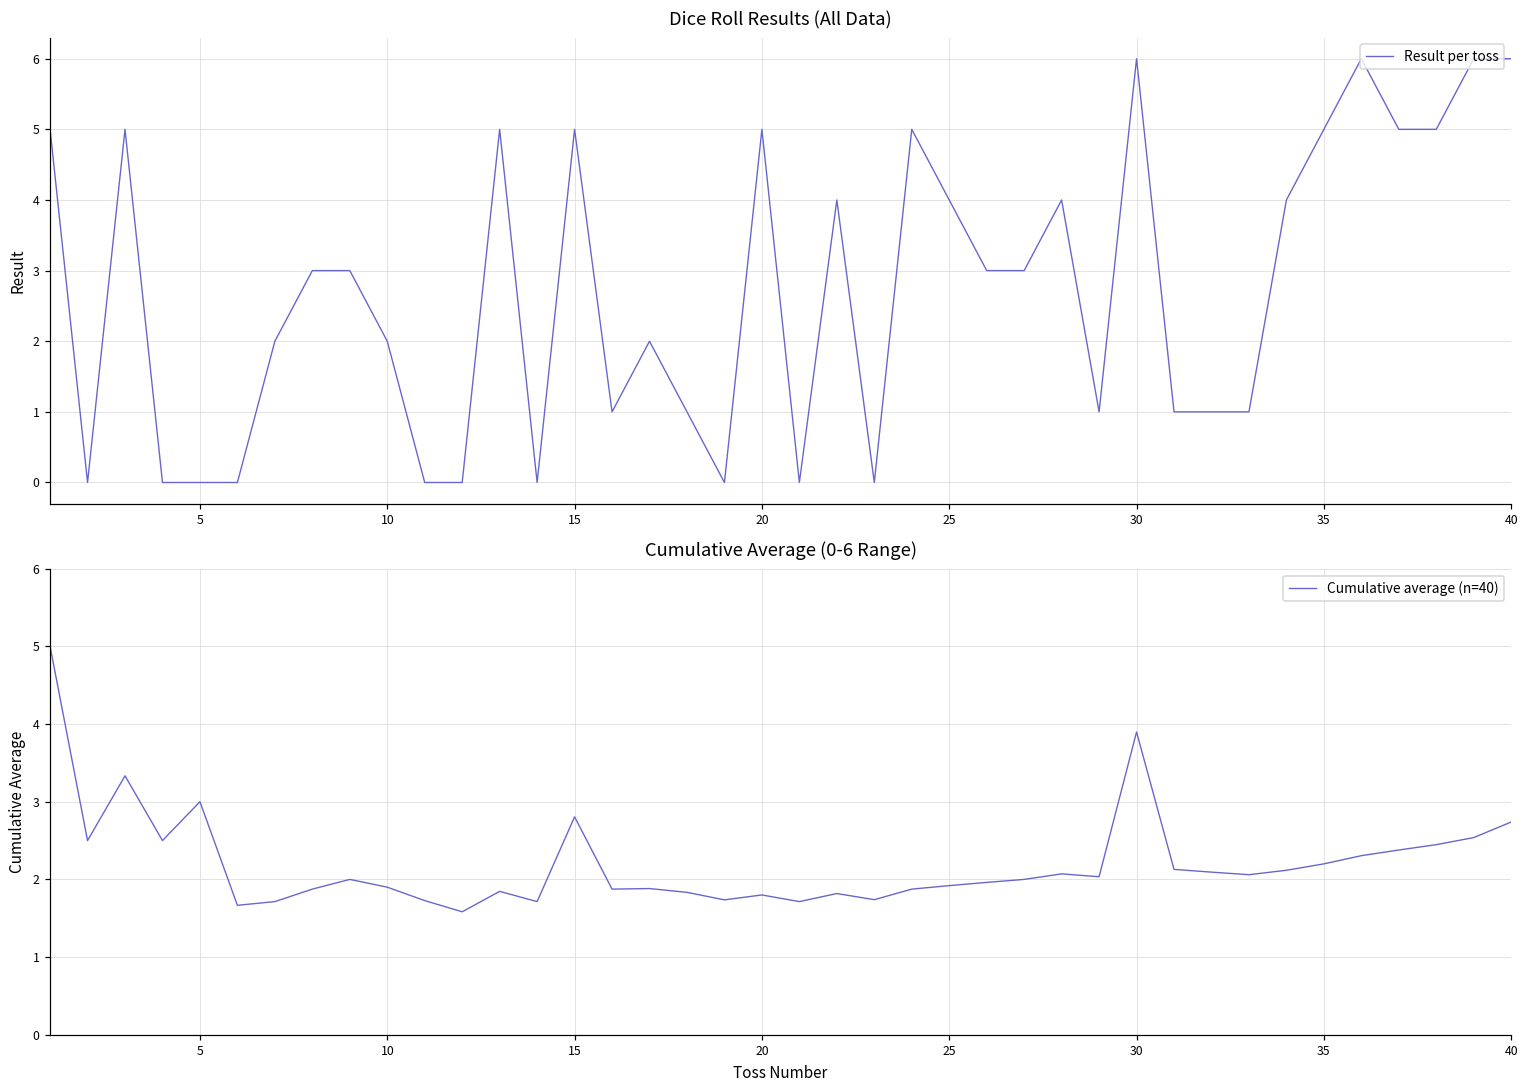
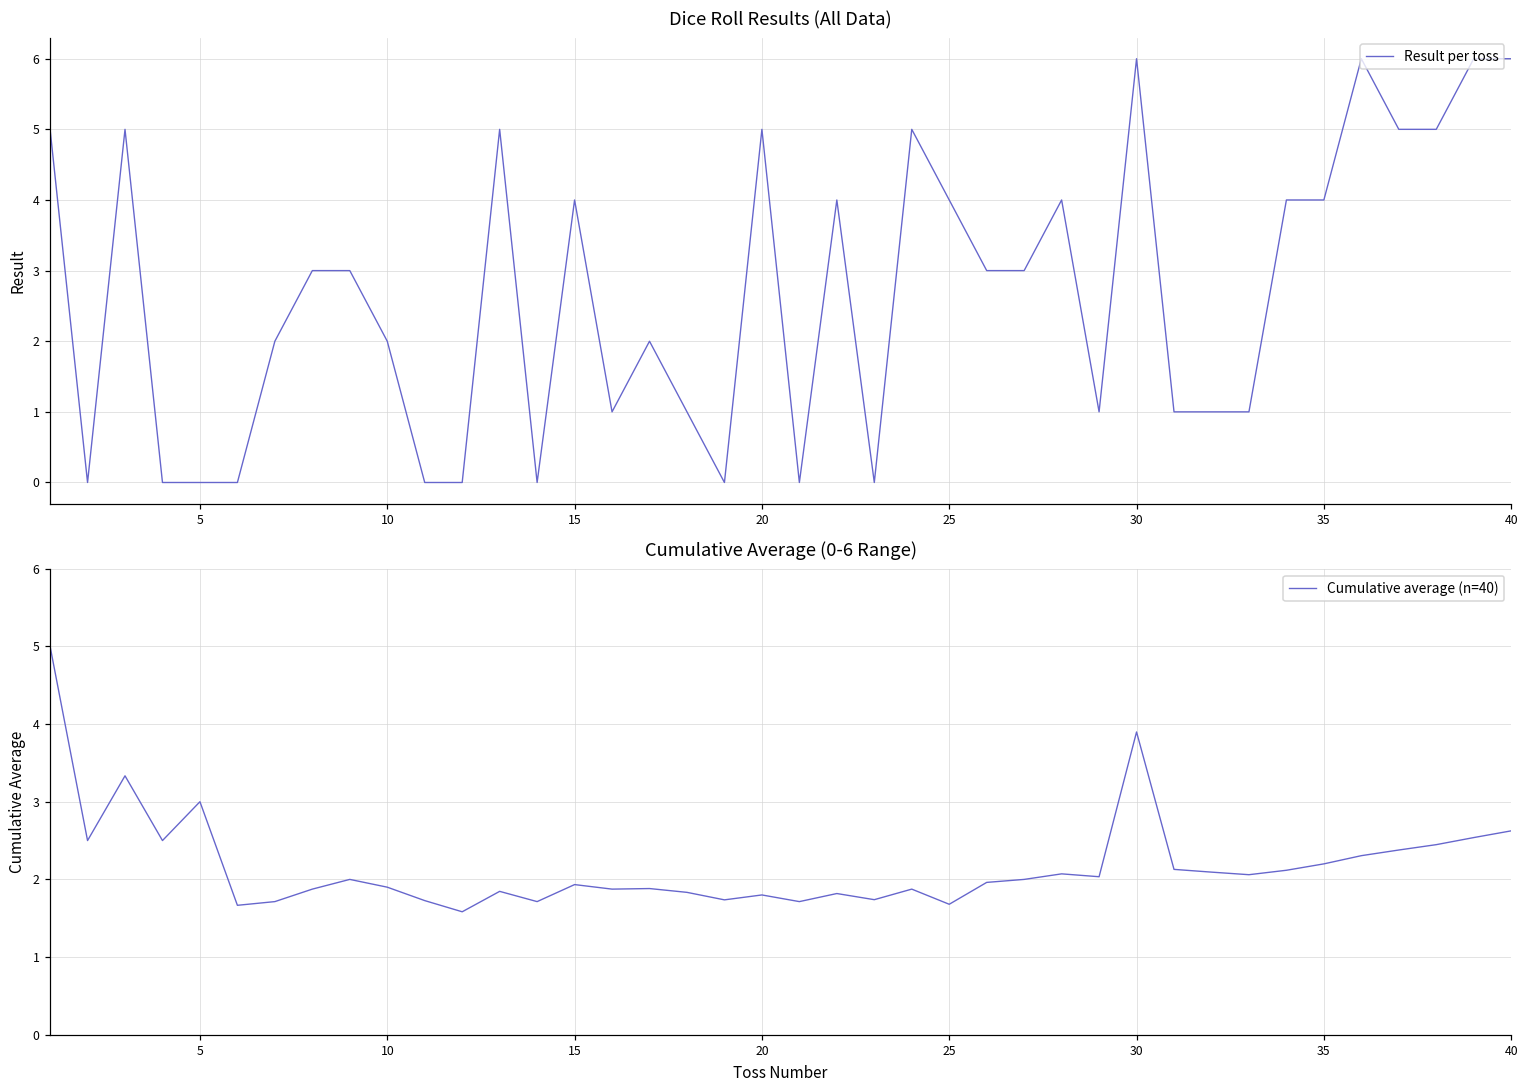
Dice Roll Results (All Data), 15: 5 -> 4
Dice Roll Results (All Data), 35: 5 -> 4
Cumulative Average (0-6 Range), 15: 2.8 -> 1.9
Cumulative Average (0-6 Range), 25: 1.9 -> 1.7
Cumulative Average (0-6 Range), 40: 2.7 -> 2.6
